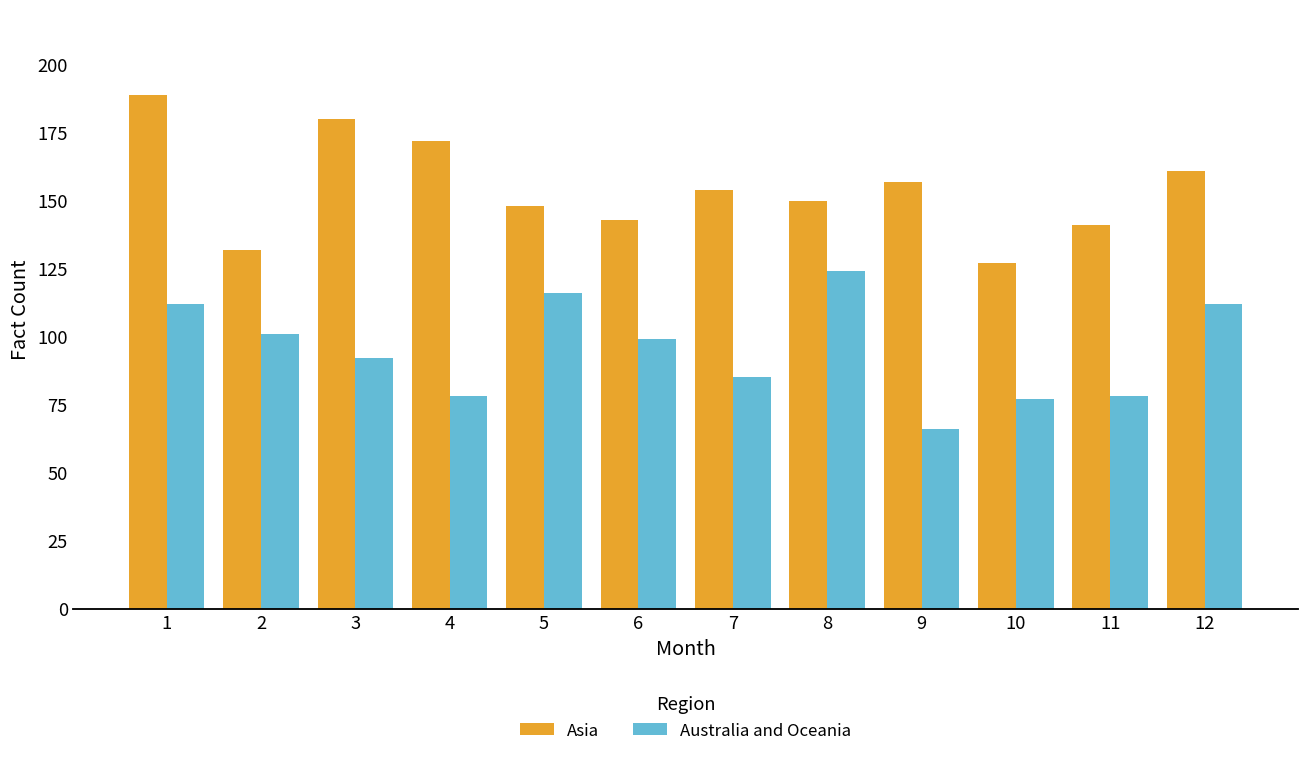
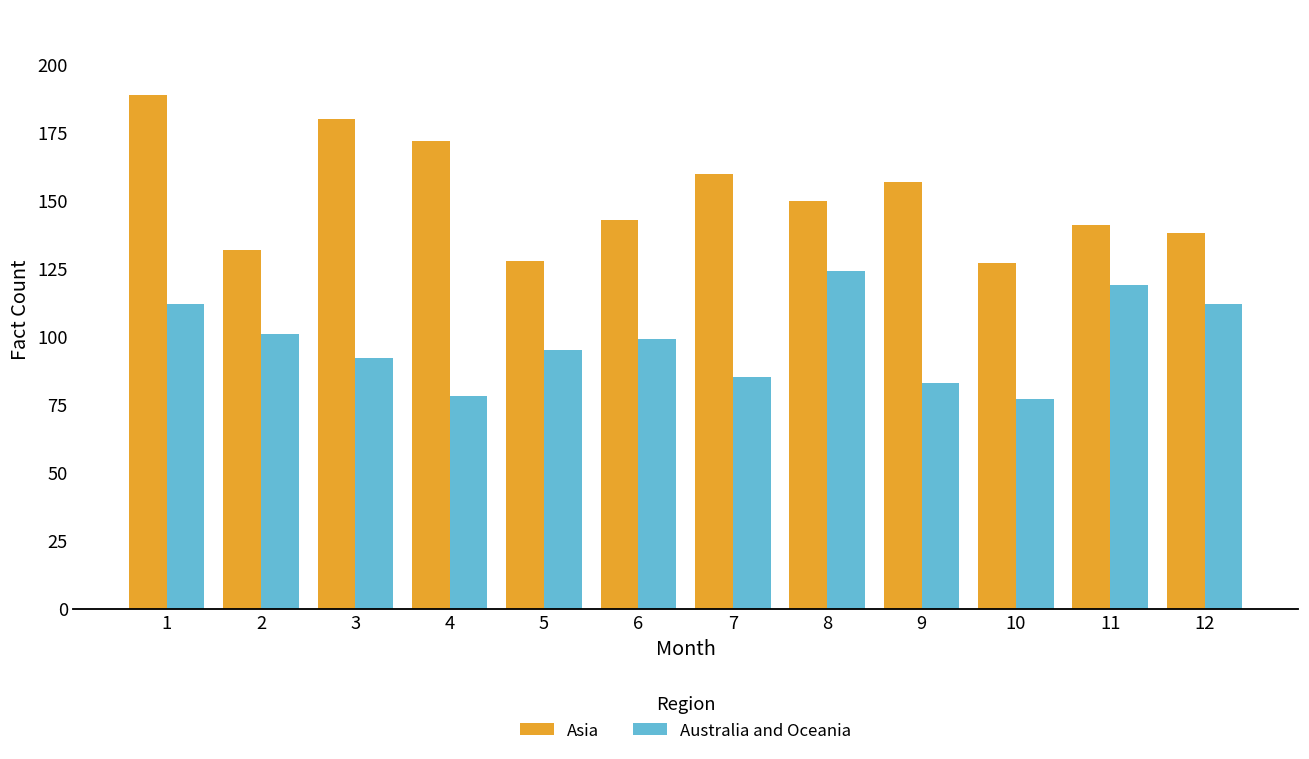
Asia, 5: 148 -> 128
Australia and Oceania, 5: 116 -> 95
Asia, 7: 154 -> 160
Australia and Oceania, 9: 66 -> 83
Australia and Oceania, 11: 78 -> 119
Asia, 12: 161 -> 138
